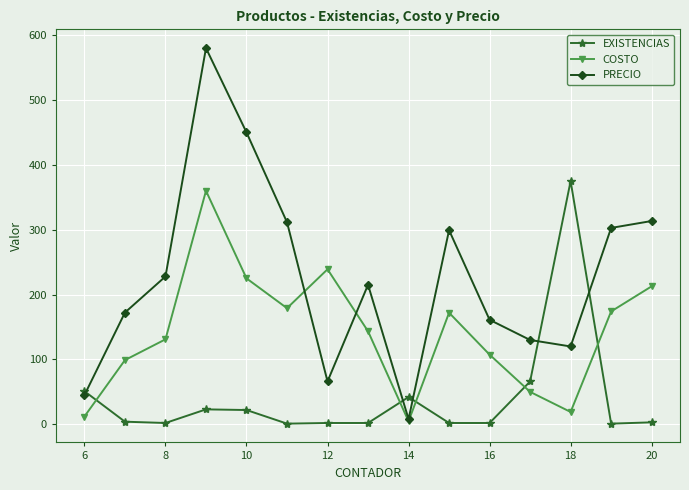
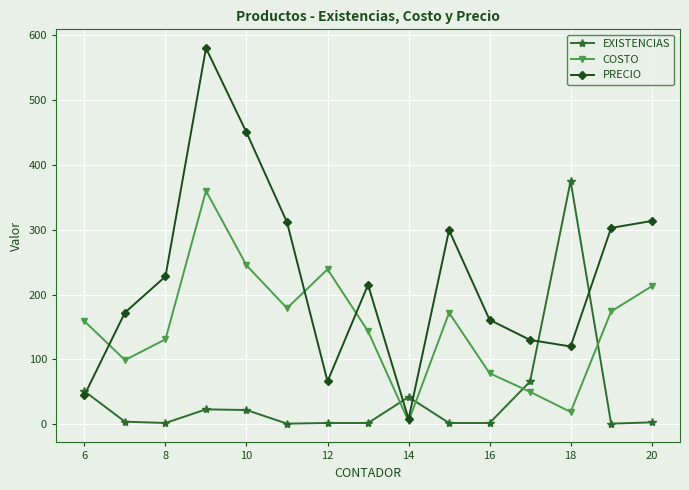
COSTO, 6: 10 -> 160
COSTO, 10: 230 -> 250
COSTO, 16: 110 -> 80
